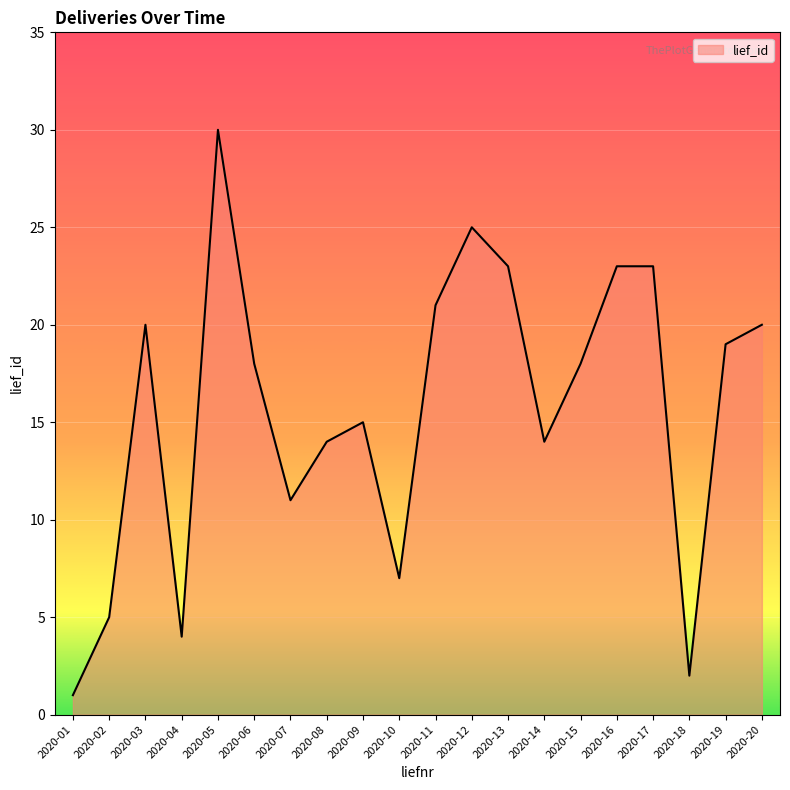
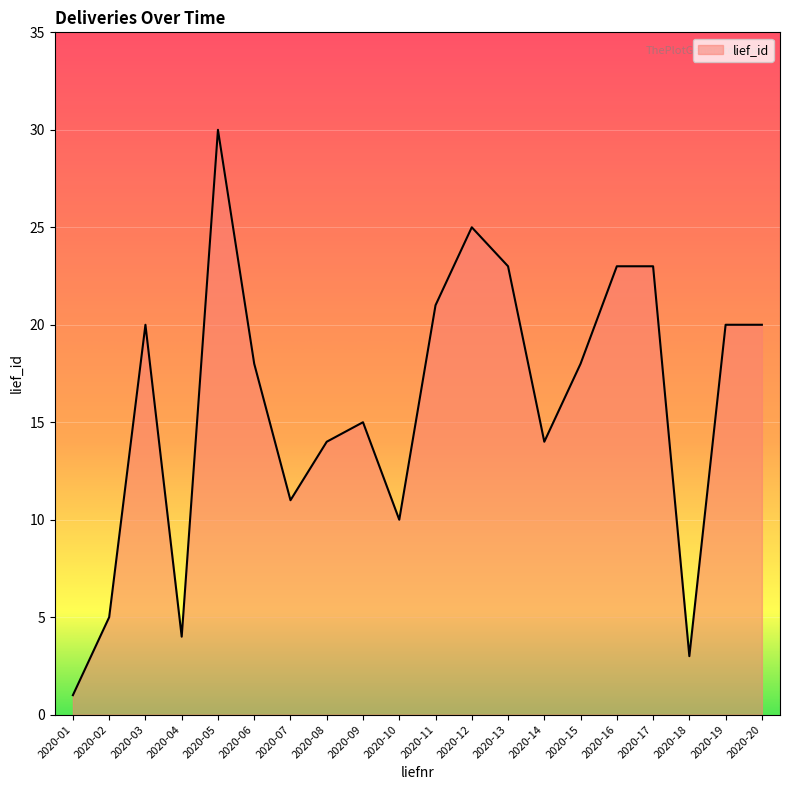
2020-10: 7 -> 10
2020-18: 2 -> 3
2020-19: 19 -> 20
